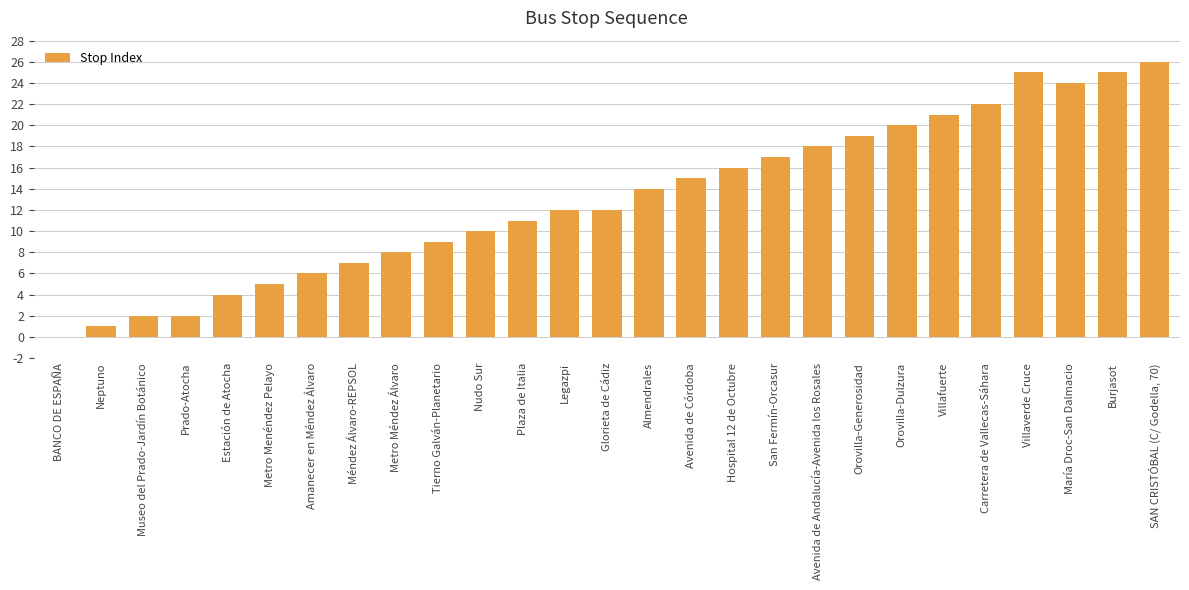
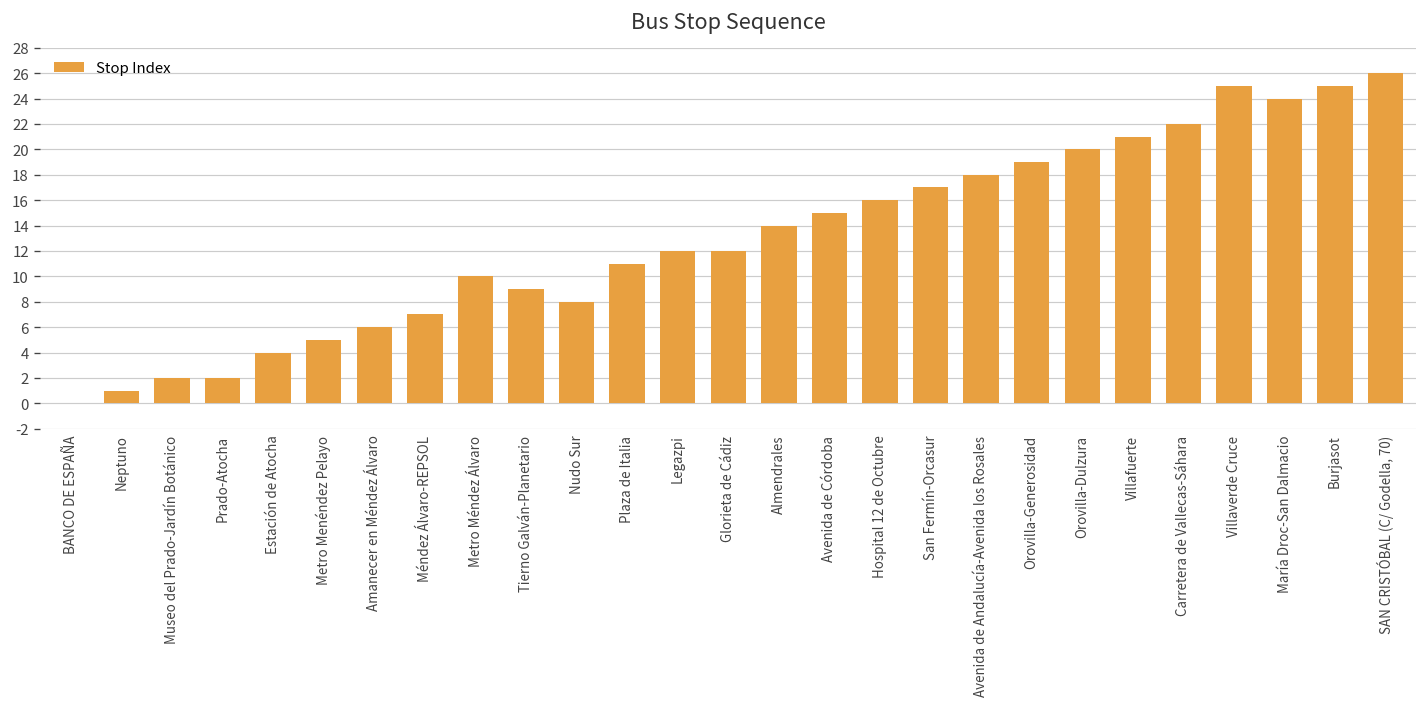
Metro Méndez Álvaro: 8 -> 10
Nudo Sur: 10 -> 8
